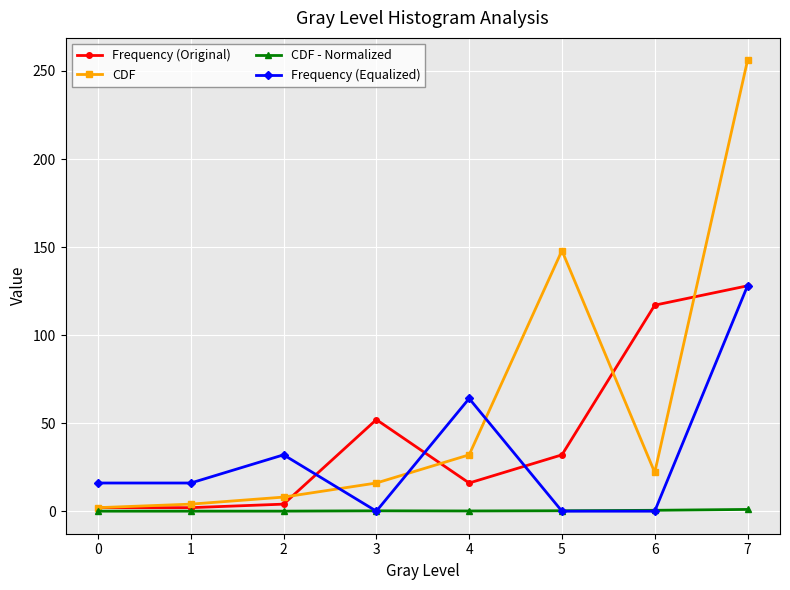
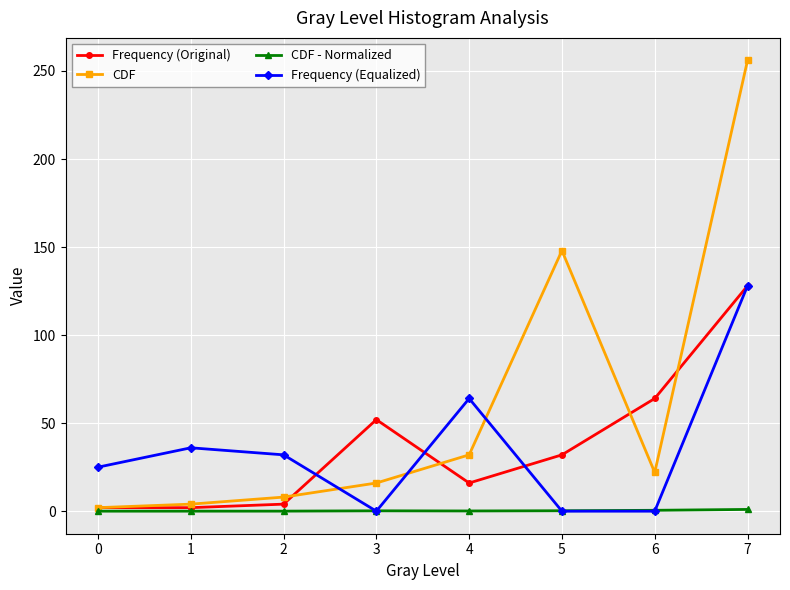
Frequency (Equalized), 0: 16 -> 25
Frequency (Equalized), 1: 16 -> 36
Frequency (Original), 6: 117 -> 64
